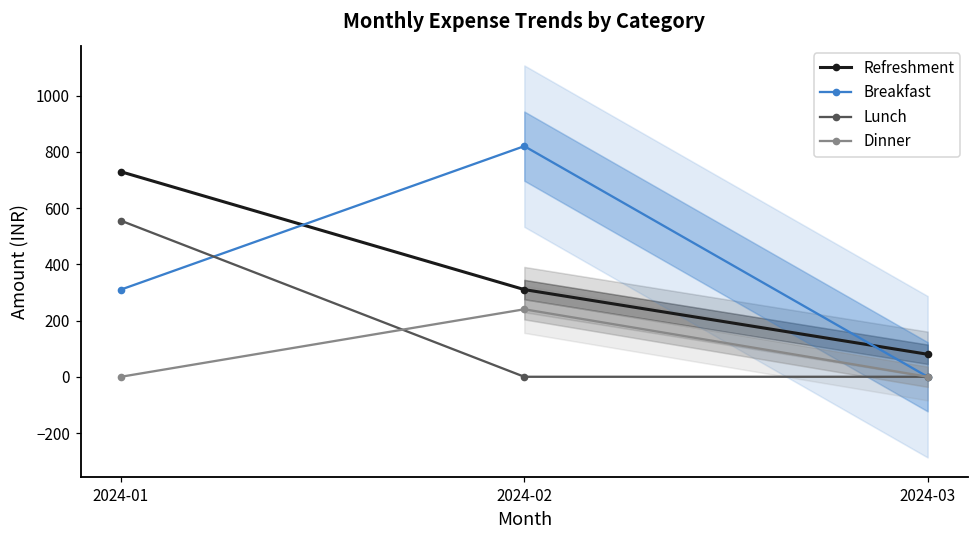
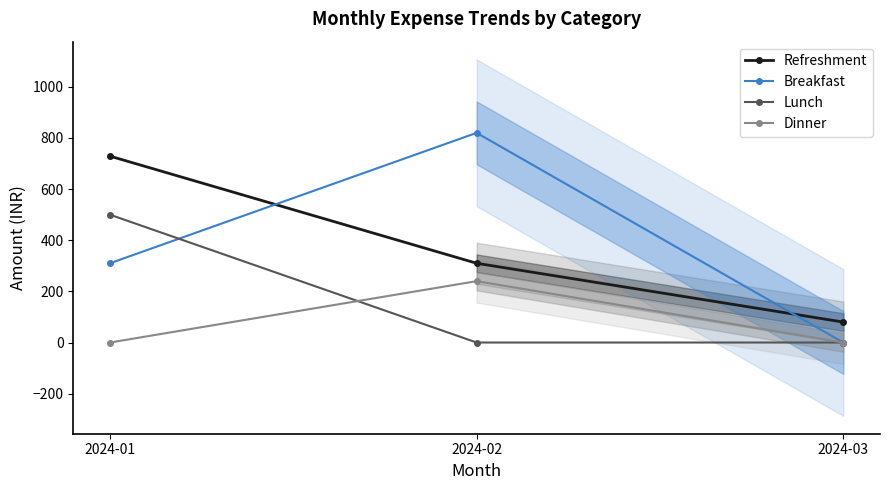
Lunch, 2024-01: 560 -> 500
